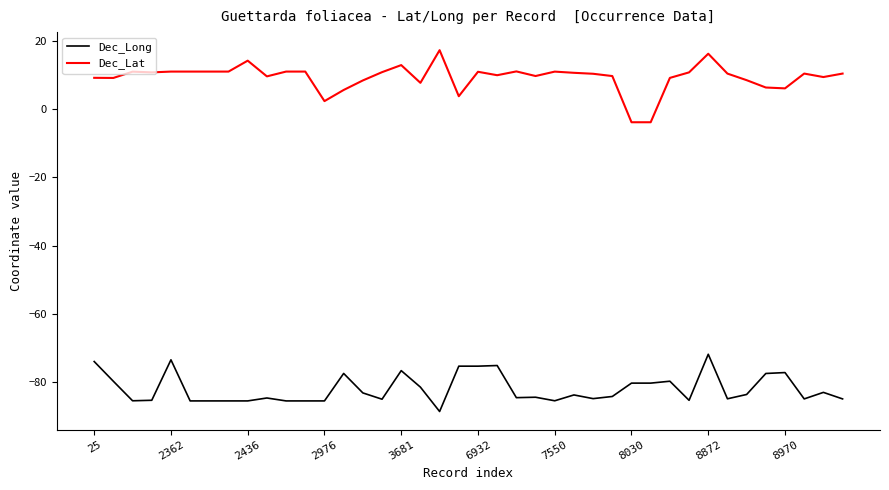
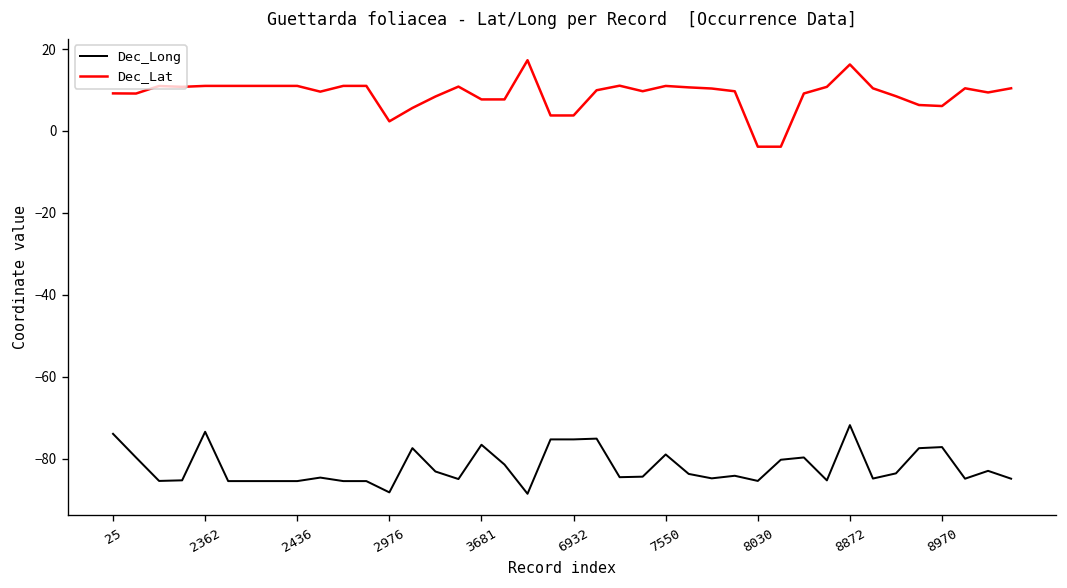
Dec_Lat, 2436: 14 -> 11
Dec_Long, 2976: -85 -> -88
Dec_Lat, 3681: 13 -> 8
Dec_Lat, 6932: 11 -> 4
Dec_Long, 7550: -85 -> -79
Dec_Long, 8030: -80 -> -85
